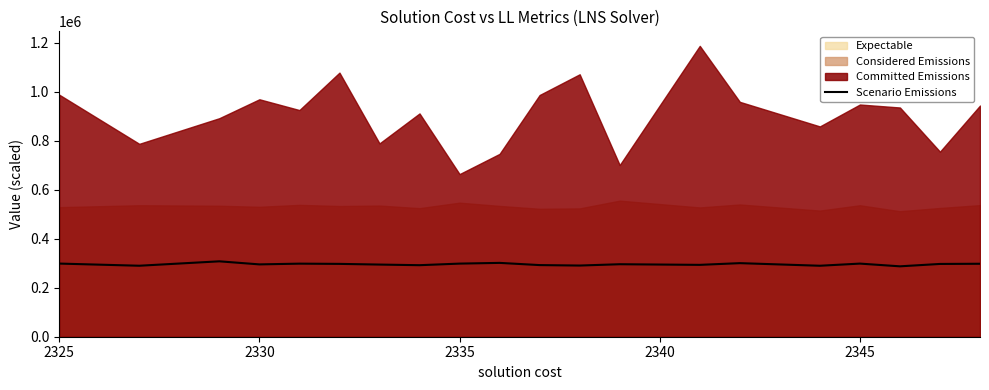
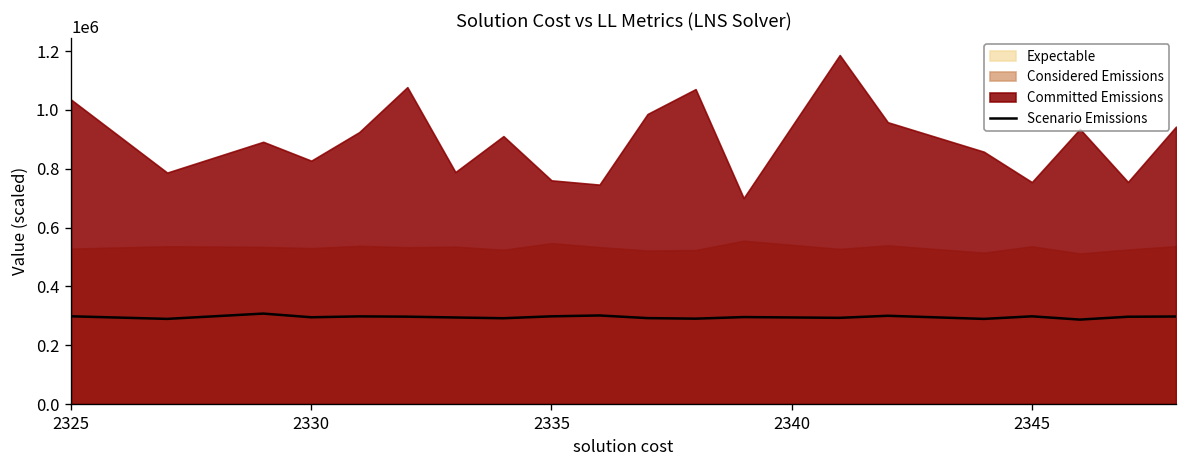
Committed Emissions, 2325: 990000 -> 1040000
Committed Emissions, 2330: 970000 -> 830000
Committed Emissions, 2335: 660000 -> 760000
Committed Emissions, 2345: 950000 -> 750000
